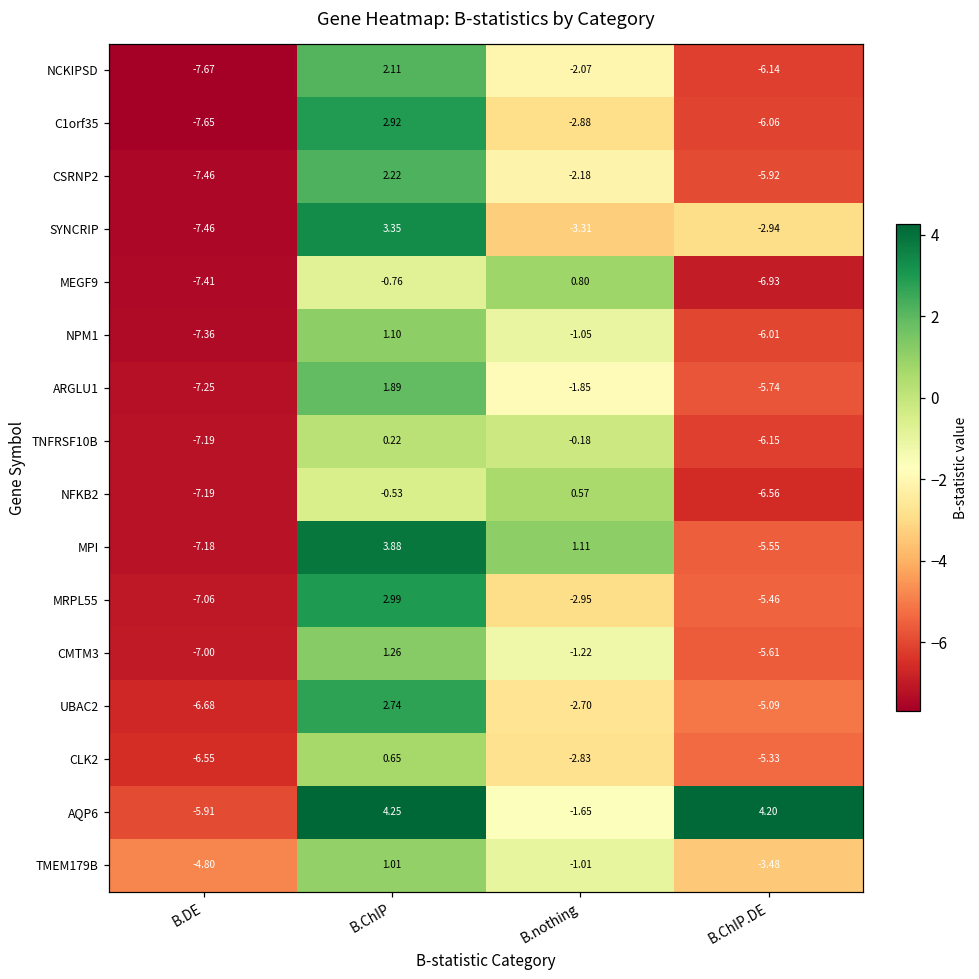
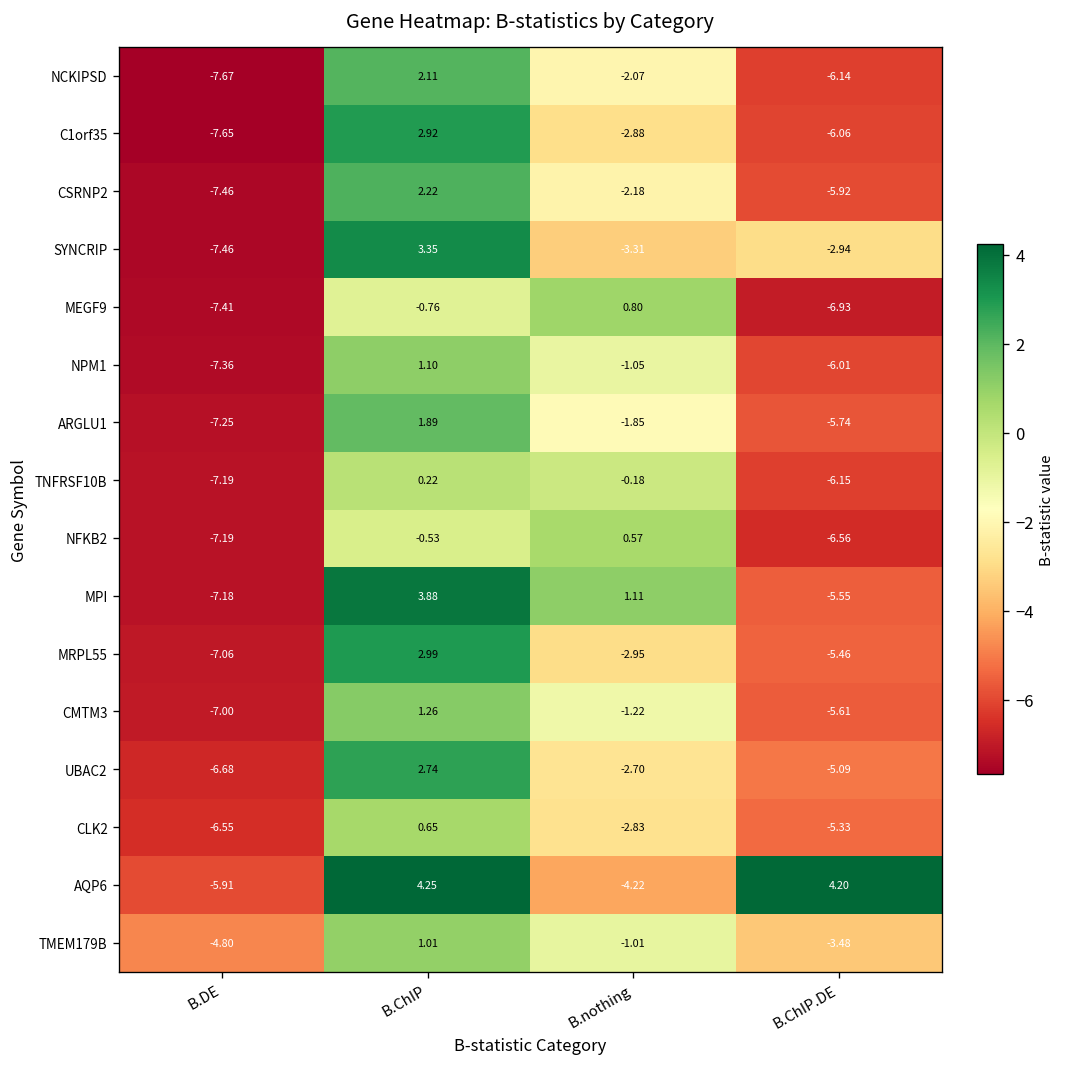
AQP6, B.nothing: -1.65 -> -4.22
